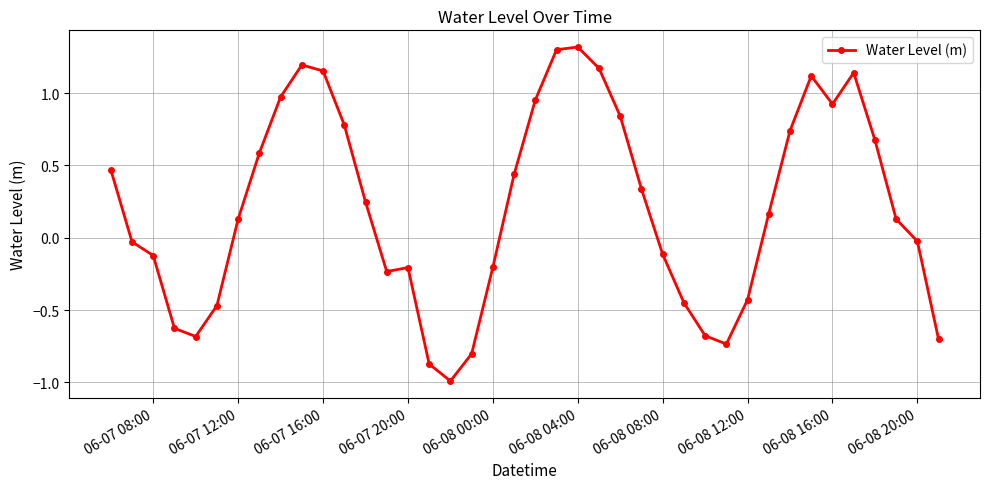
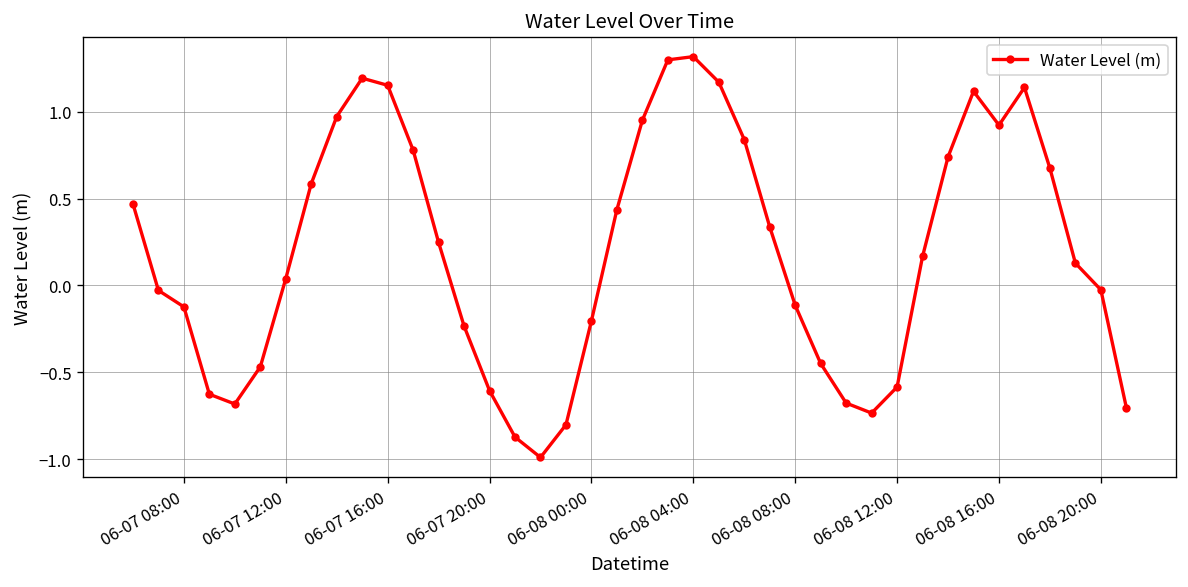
06-07 12:00: 0.13 -> 0.04
06-07 20:00: -0.21 -> -0.61
06-08 12:00: -0.43 -> -0.59
